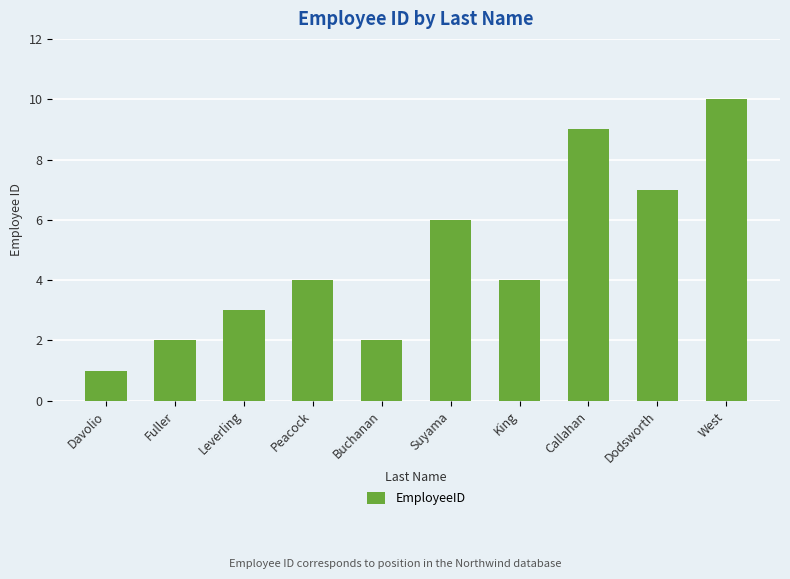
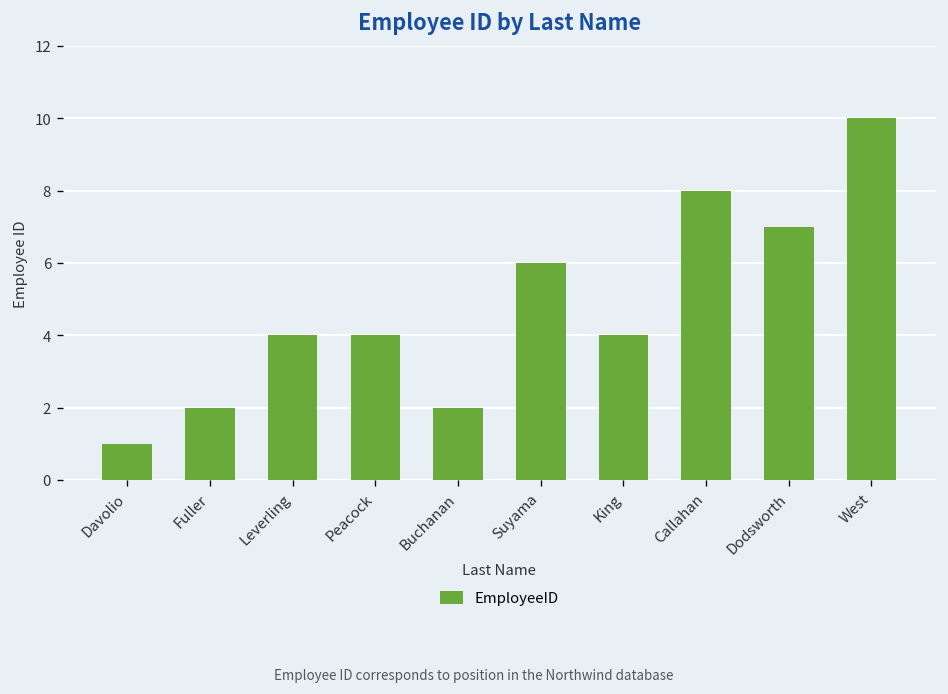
Leverling: 3 -> 4
Callahan: 9 -> 8
